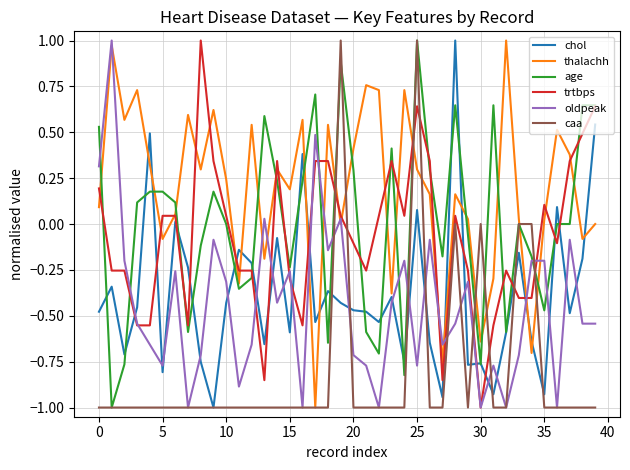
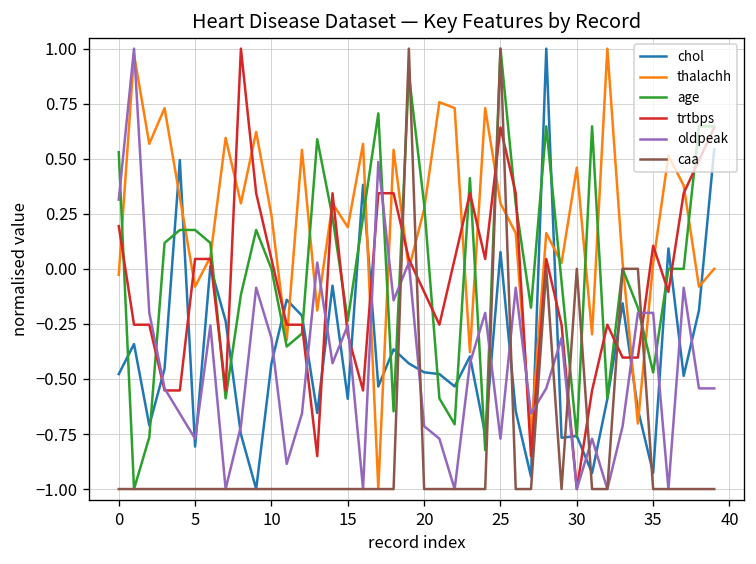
thalachh, 0: 0.09 -> -0.03
thalachh, 20: 0.41 -> 0.27
thalachh, 30: -0.64 -> 0.46
